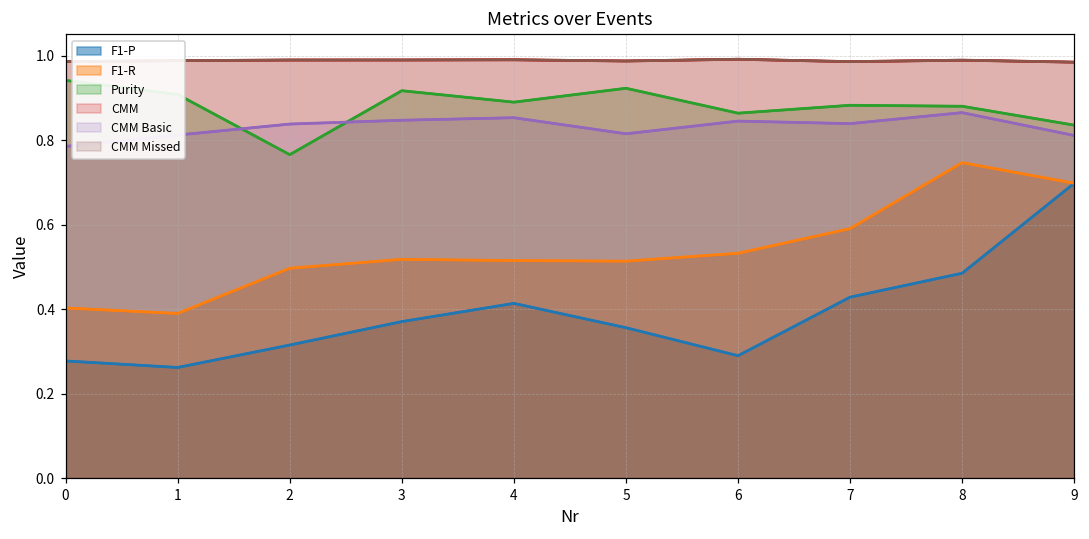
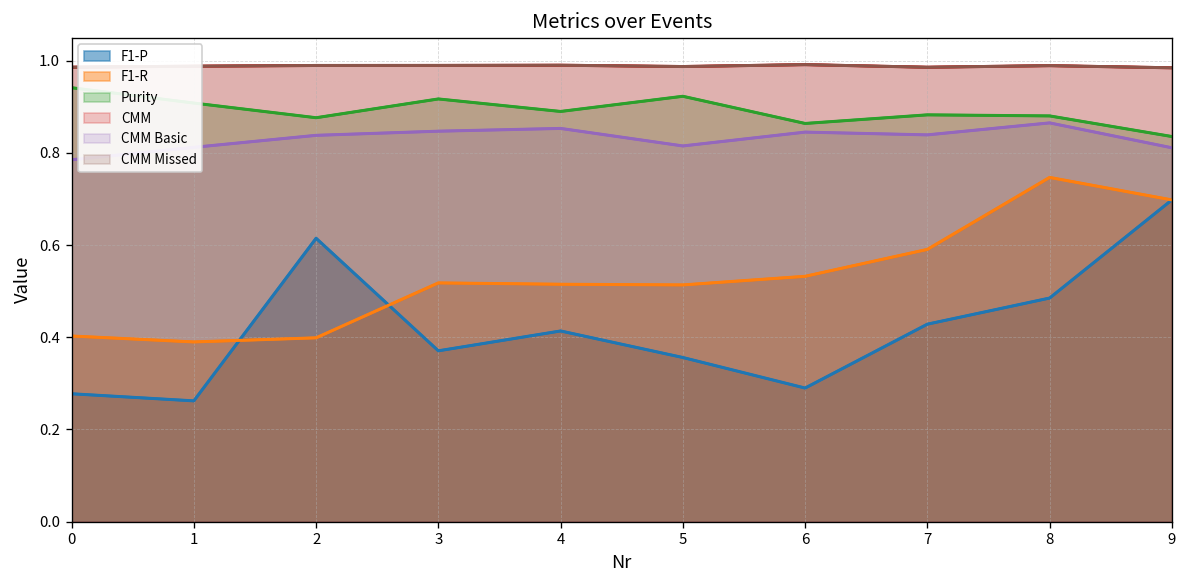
F1-P, 2: 0.32 -> 0.61
F1-R, 2: 0.50 -> 0.40
Purity, 2: 0.77 -> 0.88
